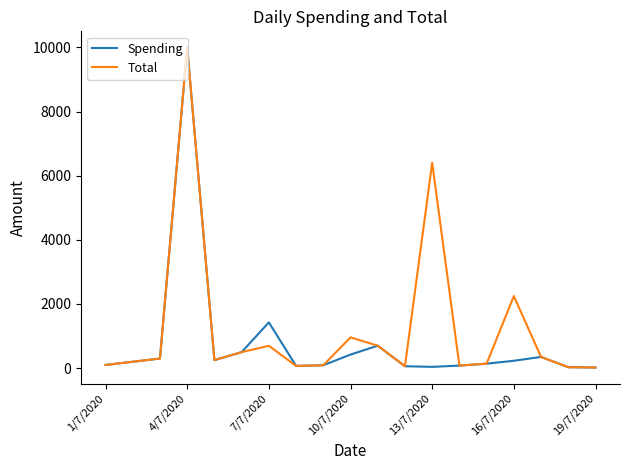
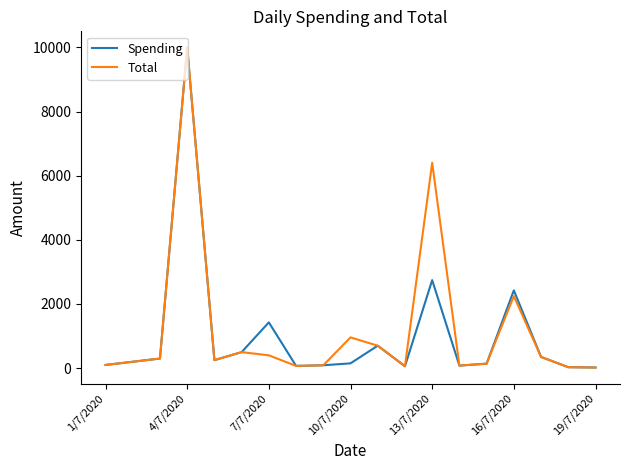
Total, 7/7/2020: 700 -> 400
Spending, 10/7/2020: 400 -> 200
Spending, 13/7/2020: 0 -> 2700
Spending, 16/7/2020: 200 -> 2400
